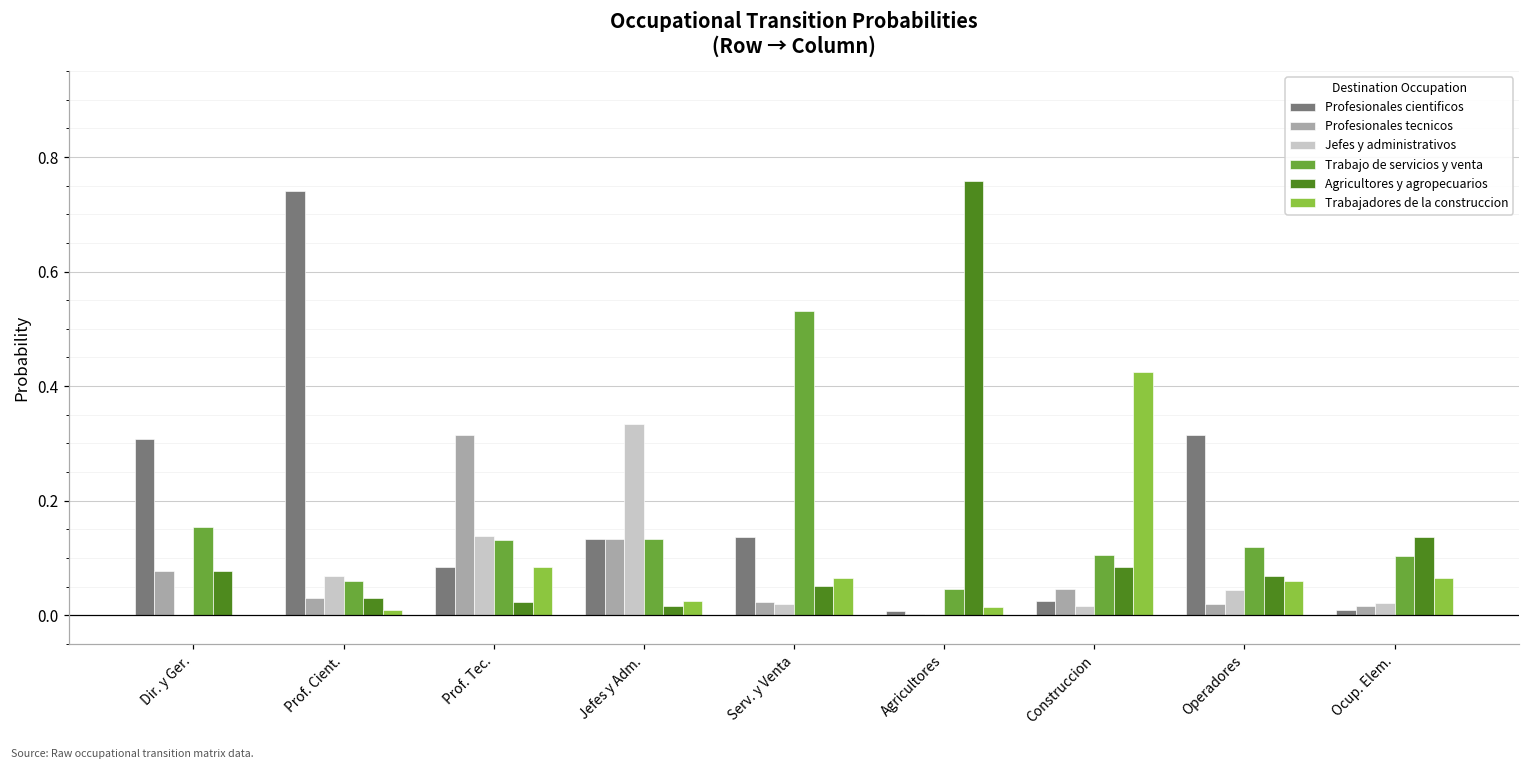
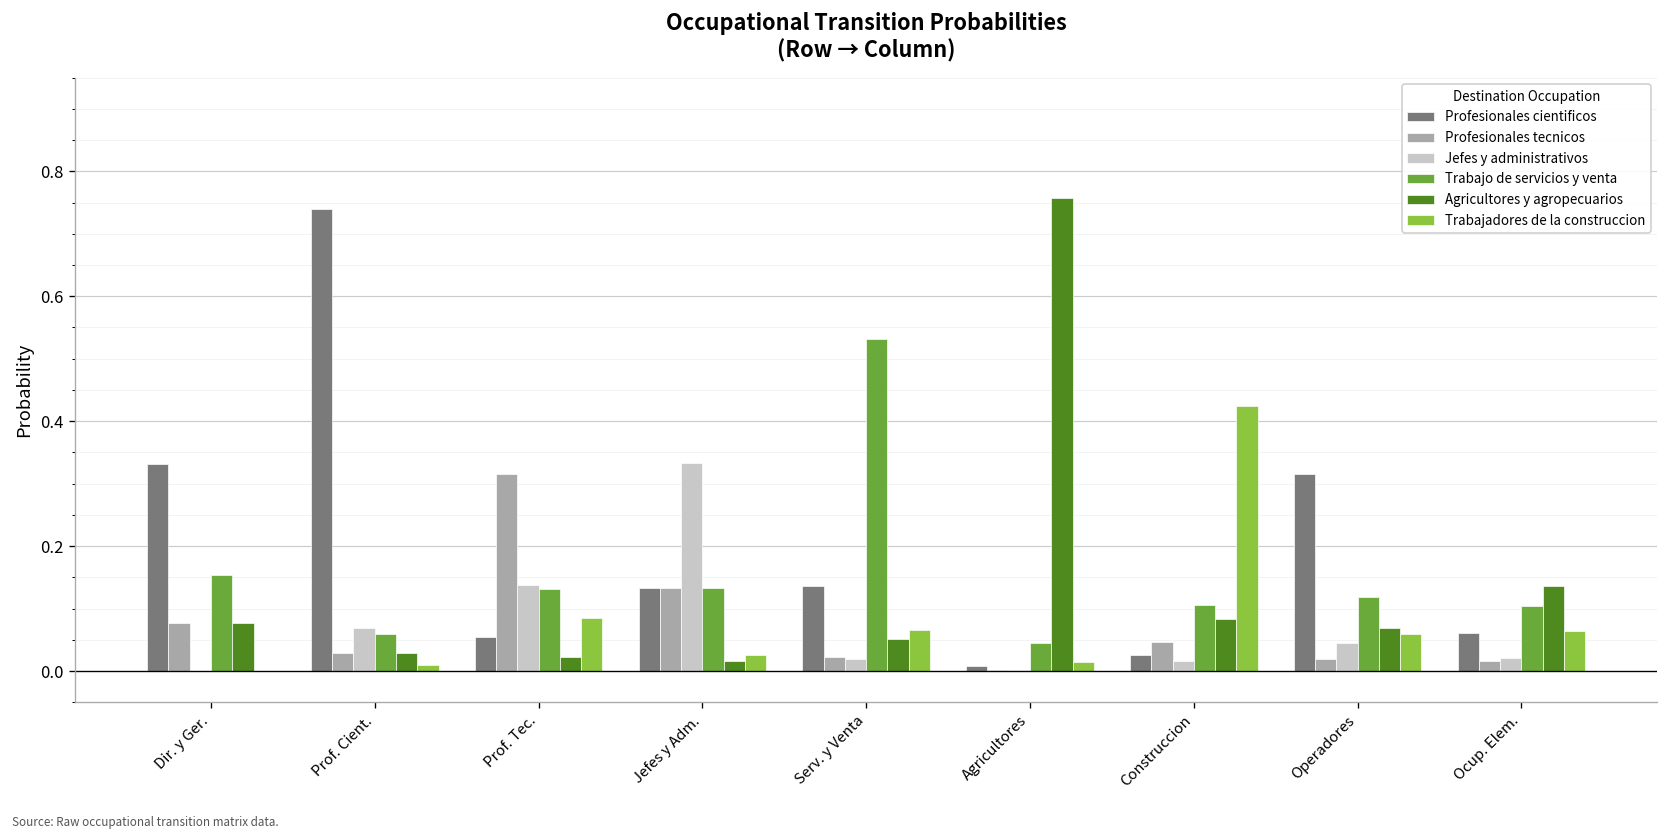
Profesionales cientificos, Dir. y Ger.: 0.31 -> 0.33
Profesionales cientificos, Prof. Tec.: 0.08 -> 0.06
Profesionales cientificos, Ocup. Elem.: 0.01 -> 0.06
